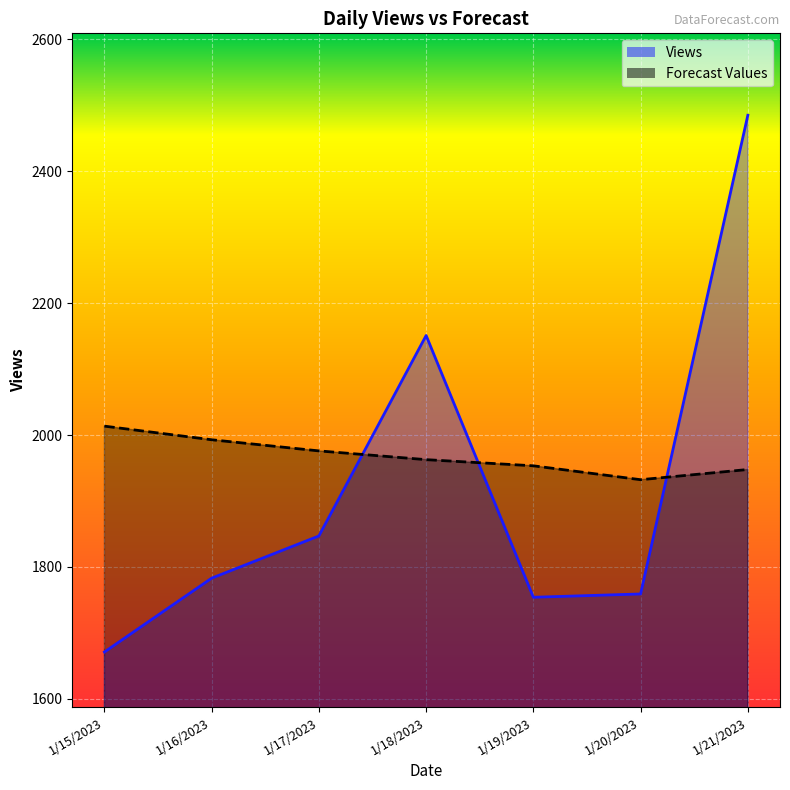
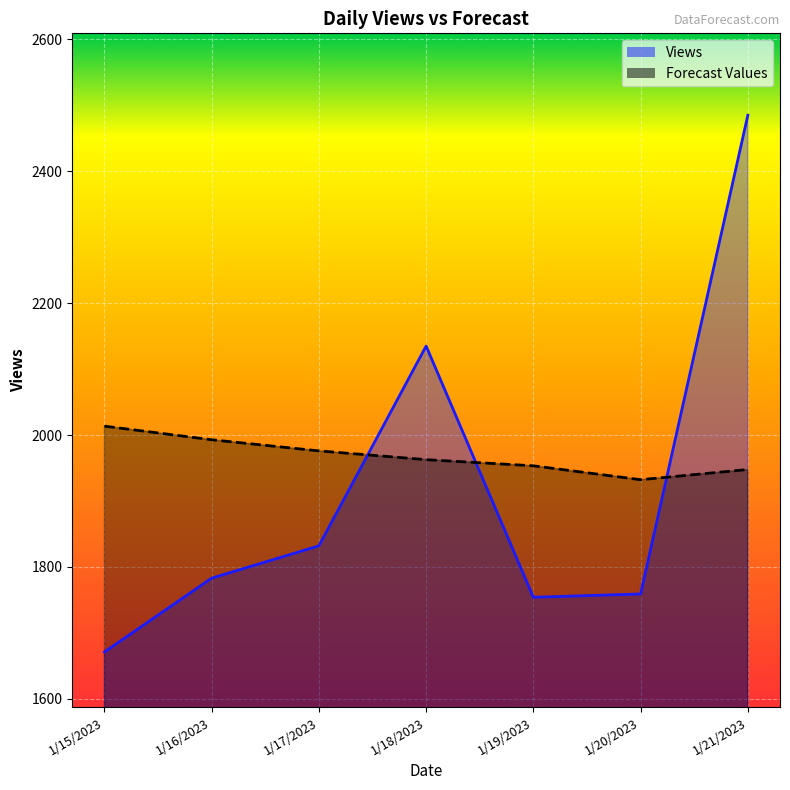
Views, 1/17/2023: 1850 -> 1830
Views, 1/18/2023: 2150 -> 2140
